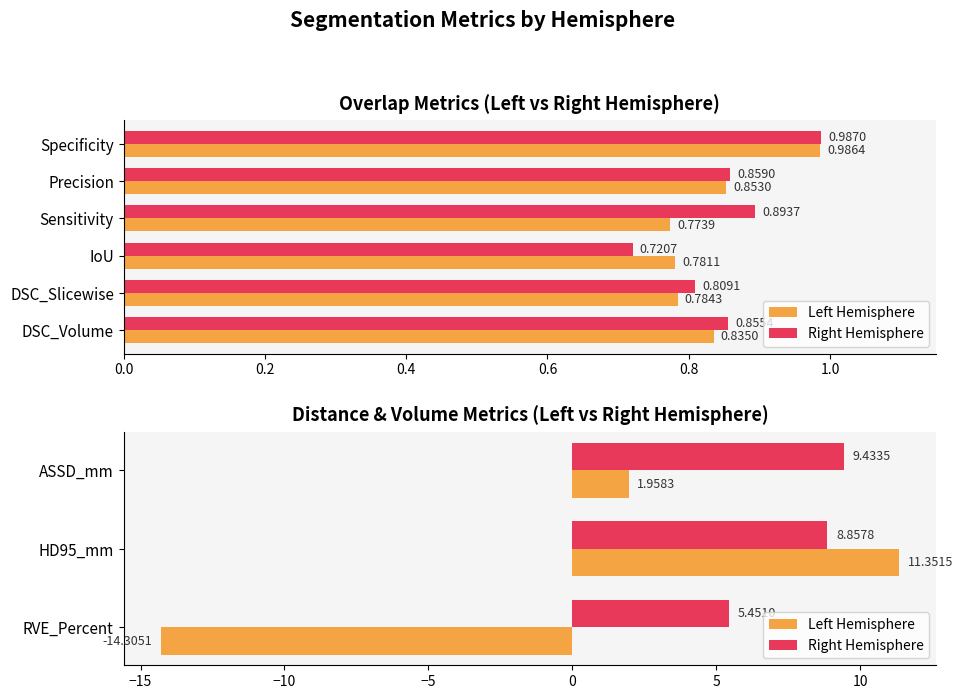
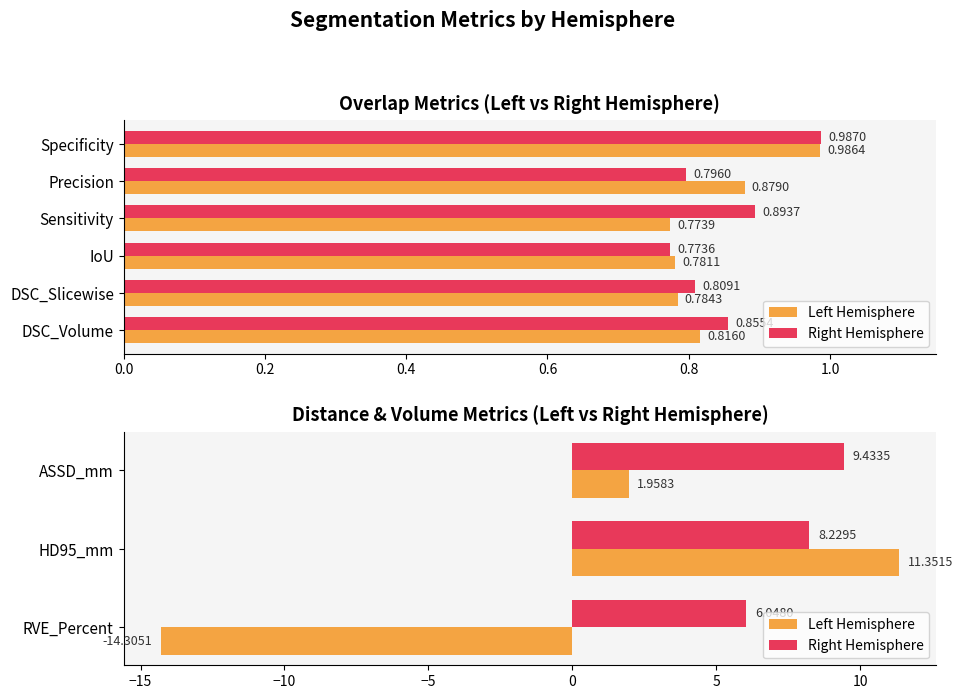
Overlap Metrics (Left vs Right Hemisphere), Right Hemisphere, Precision: 0.8590 -> 0.7960
Overlap Metrics (Left vs Right Hemisphere), Left Hemisphere, Precision: 0.8530 -> 0.8790
Overlap Metrics (Left vs Right Hemisphere), Right Hemisphere, IoU: 0.7207 -> 0.7736
Overlap Metrics (Left vs Right Hemisphere), Left Hemisphere, DSC_Volume: 0.8350 -> 0.8160
Distance & Volume Metrics (Left vs Right Hemisphere), Right Hemisphere, HD95_mm: 8.8578 -> 8.2295
Distance & Volume Metrics (Left vs Right Hemisphere), Right Hemisphere, RVE_Percent: 5.5 -> 6.0
